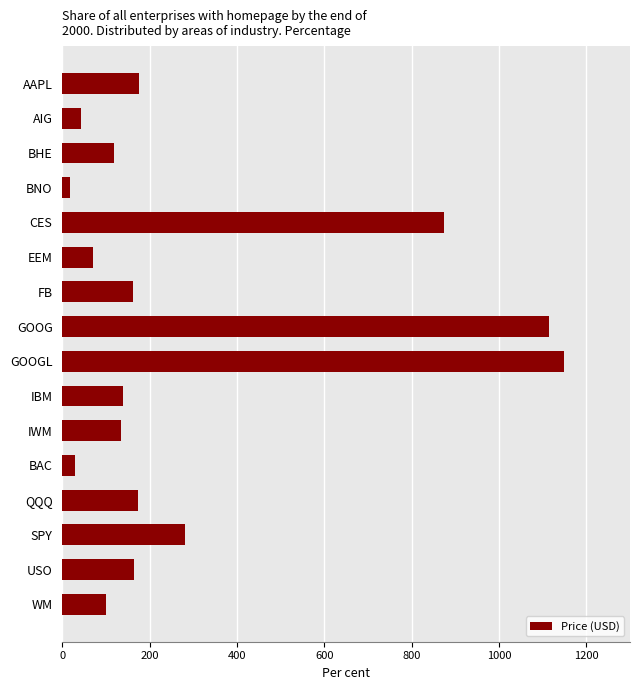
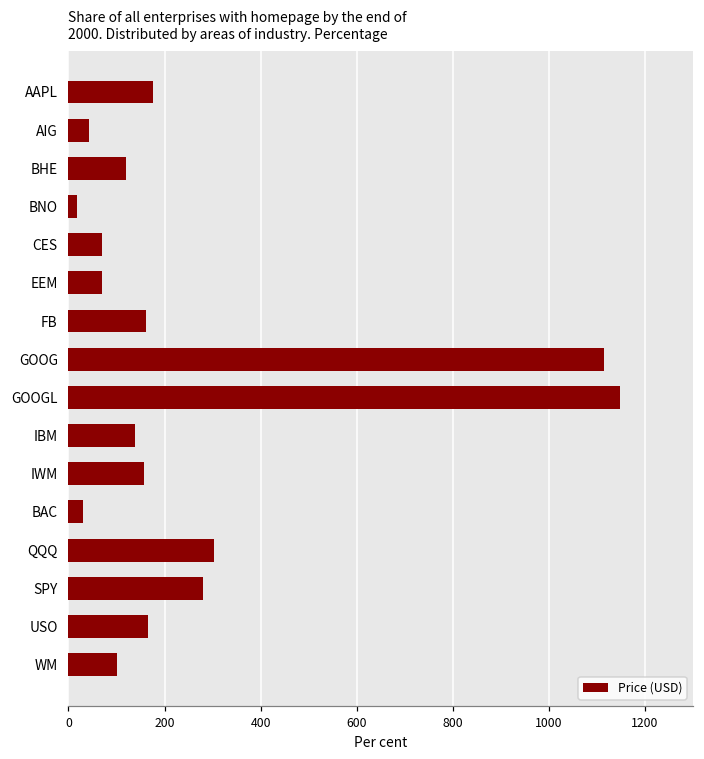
CES: 870 -> 70
IWM: 140 -> 160
QQQ: 170 -> 300
